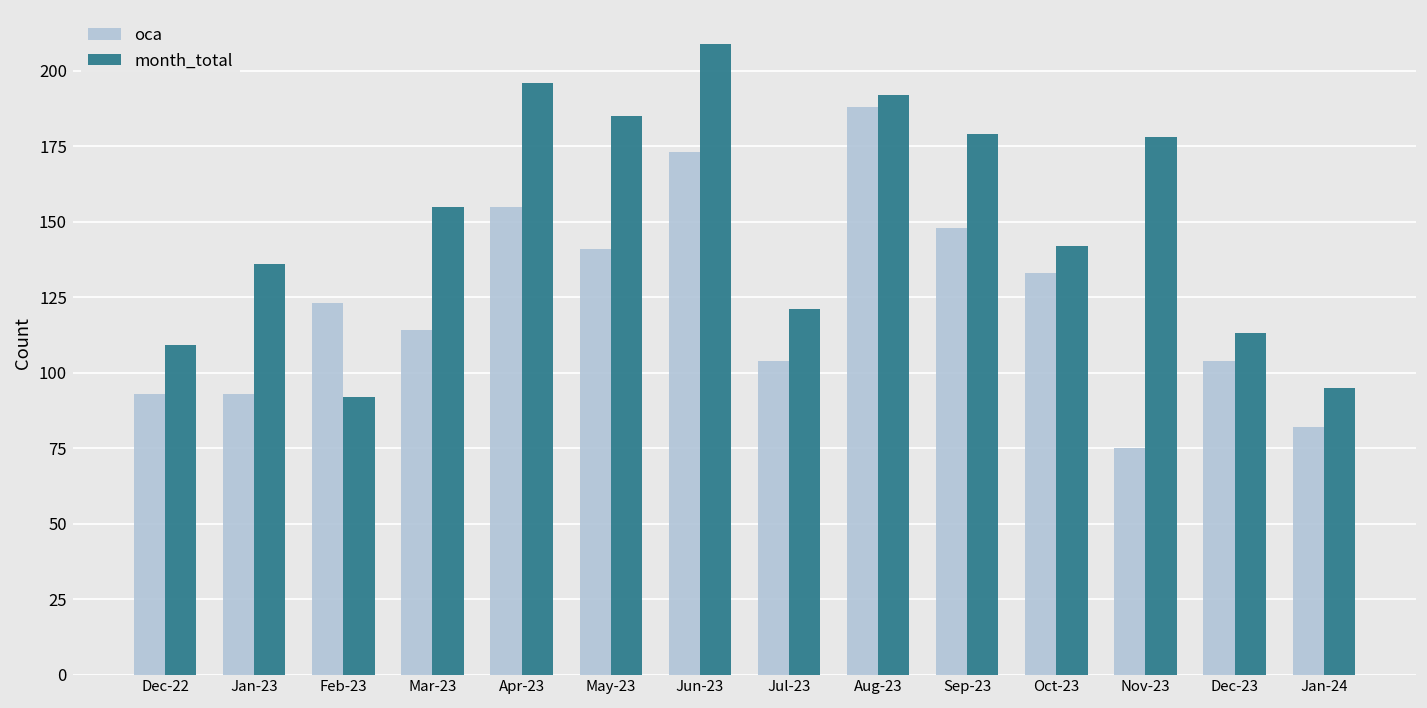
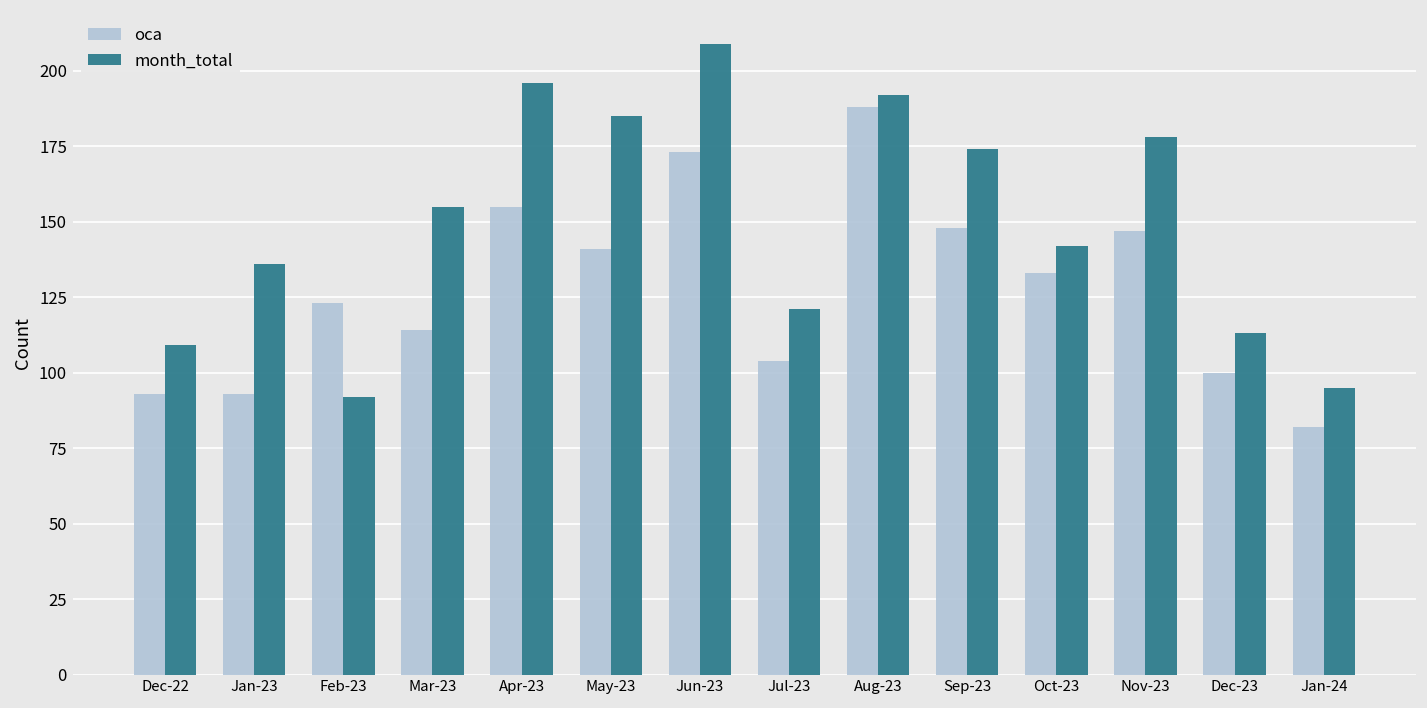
month_total, Sep-23: 179 -> 174
oca, Nov-23: 75 -> 147
oca, Dec-23: 104 -> 100
